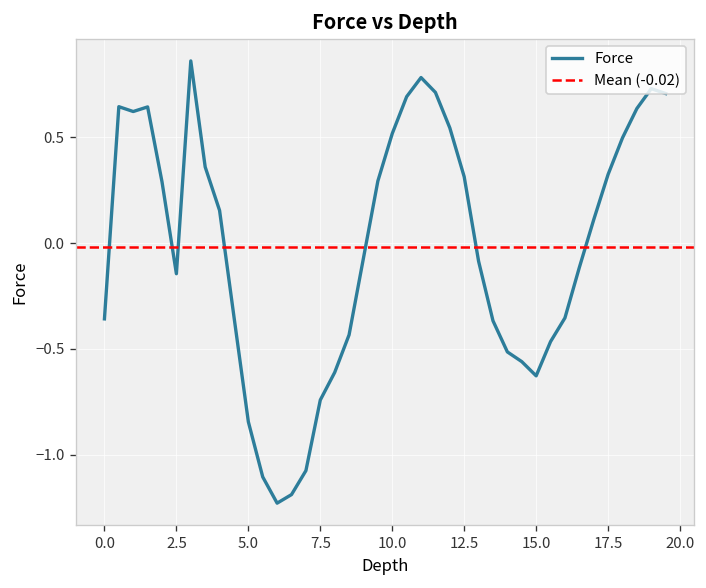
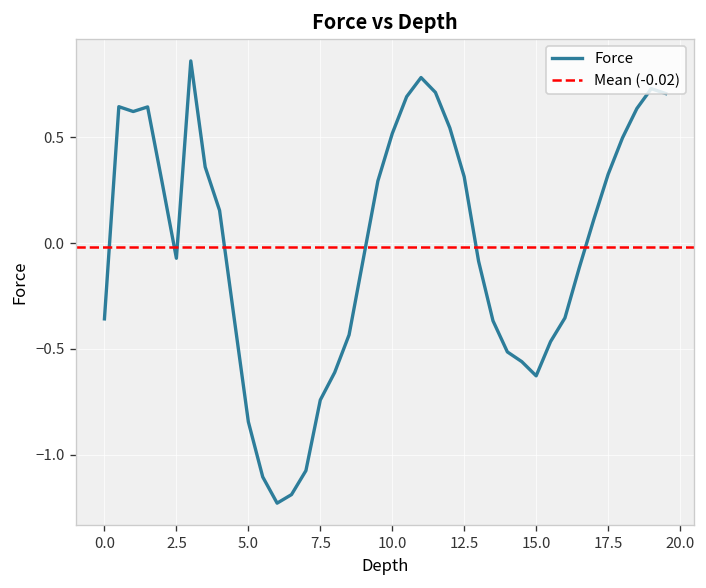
2.5: -0.15 -> -0.07
